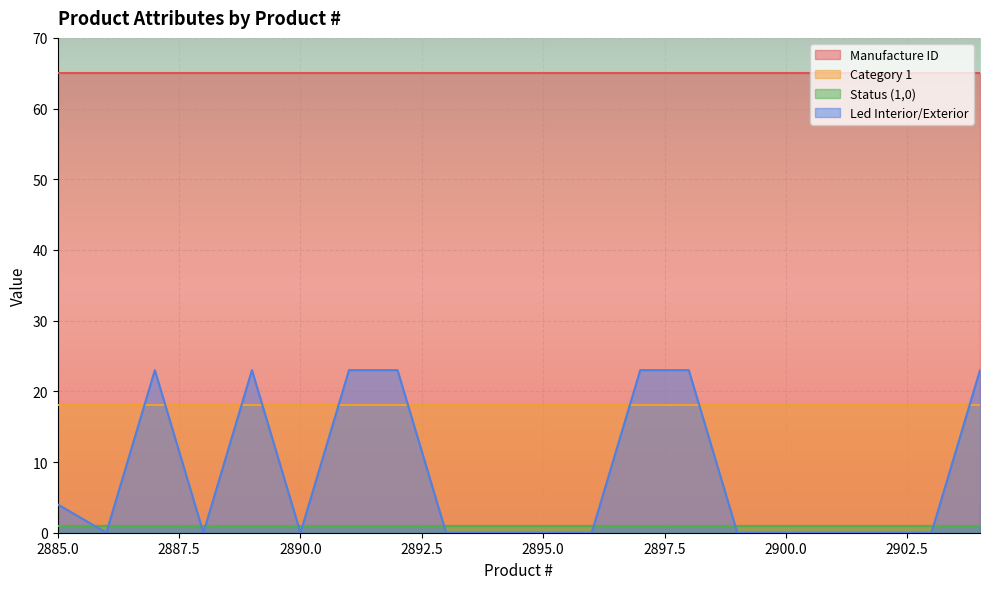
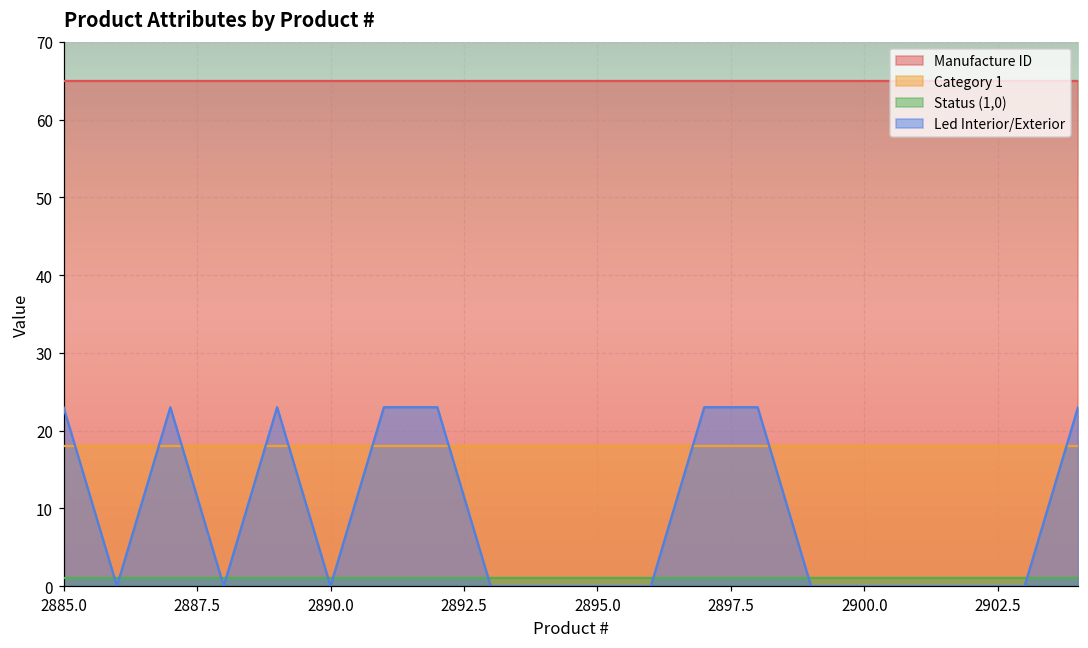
Led Interior/Exterior, 2885.0: 4 -> 23
